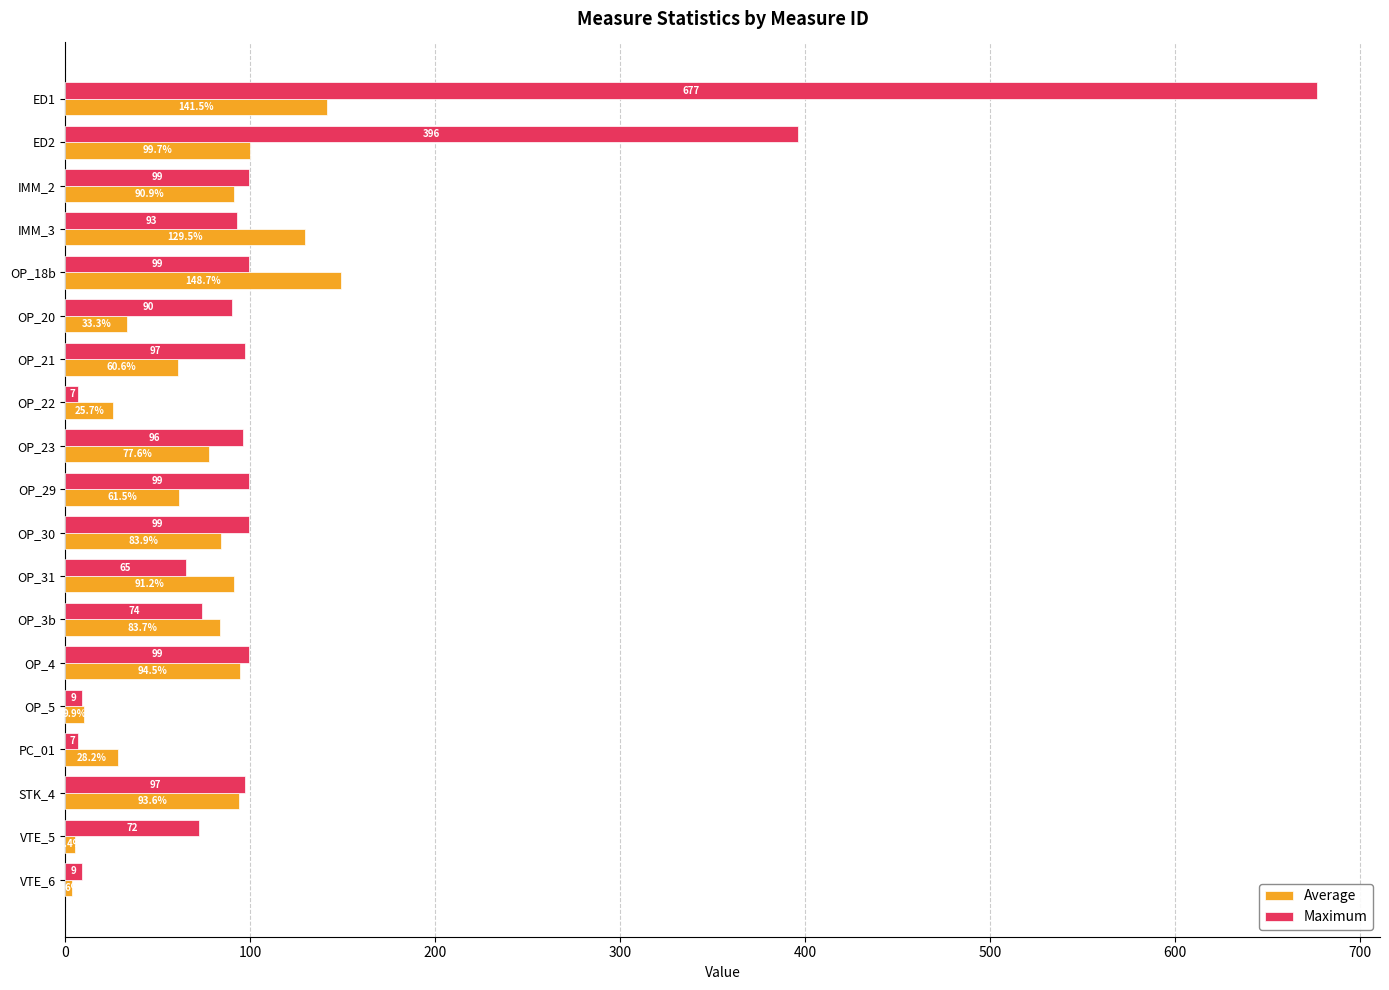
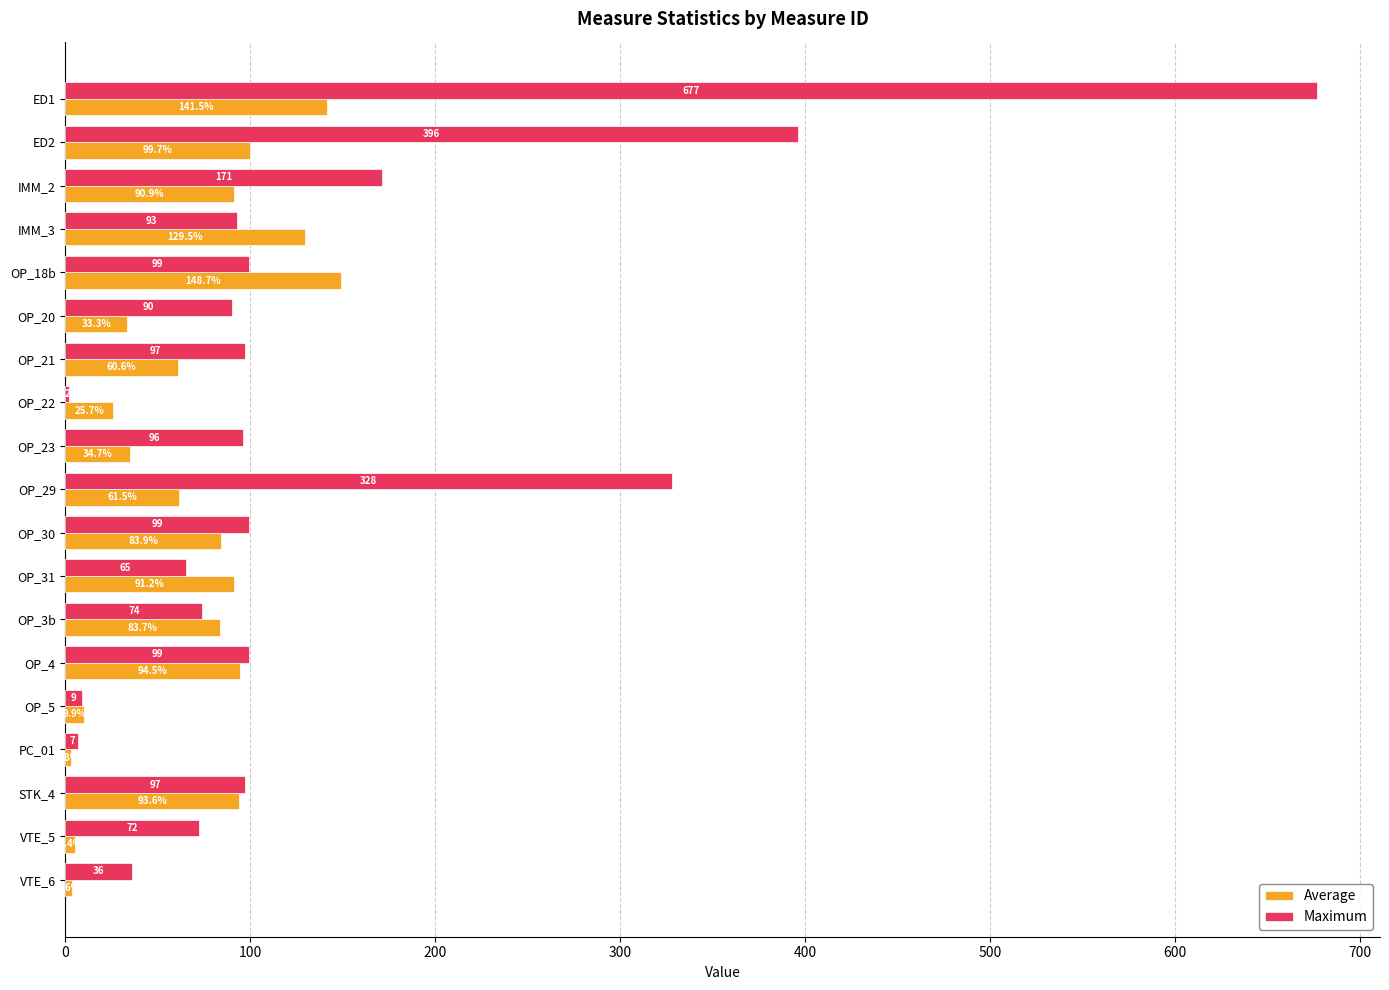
Maximum, IMM_2: 99 -> 171
Maximum, OP_22: 7 -> 2
Average, OP_23: 77.6% -> 34.7%
Maximum, OP_29: 99 -> 328
Average, PC_01: 28 -> 3
Maximum, VTE_6: 9 -> 36
